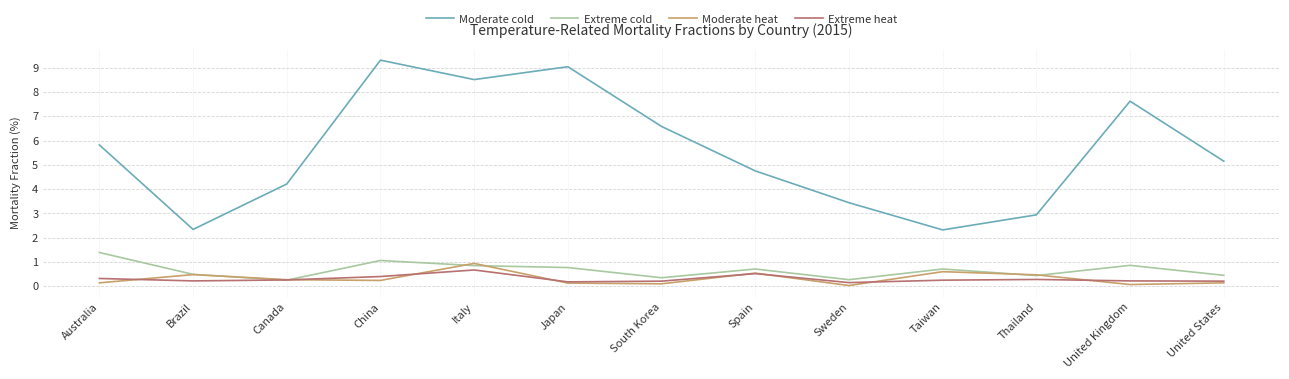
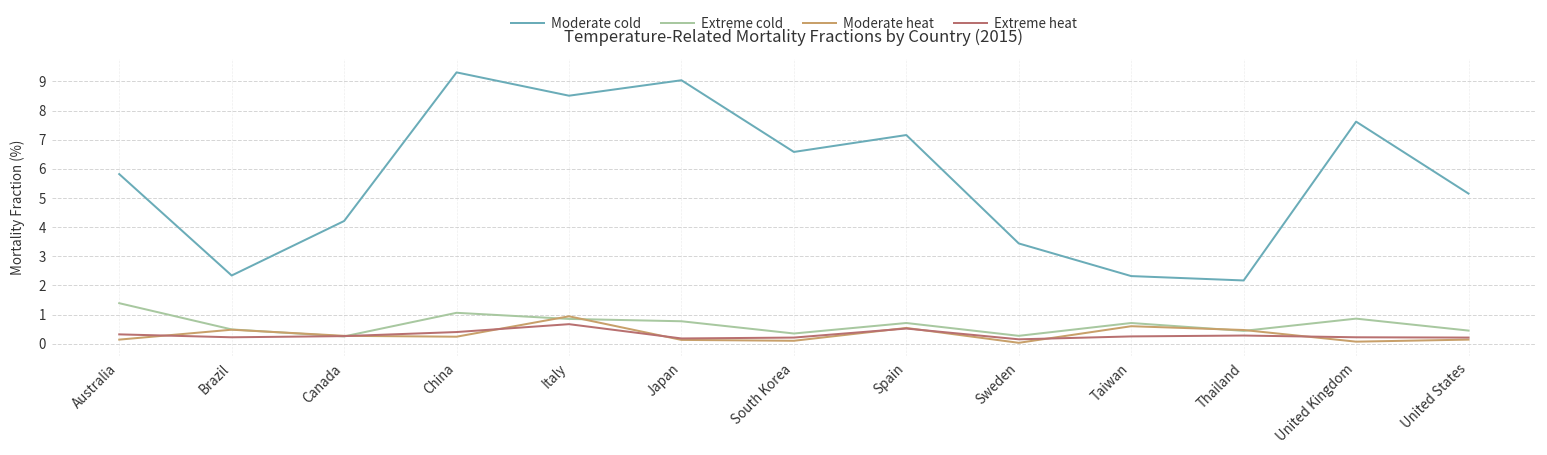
Moderate cold, Spain: 4.8 -> 7.2
Moderate cold, Thailand: 2.9 -> 2.2
